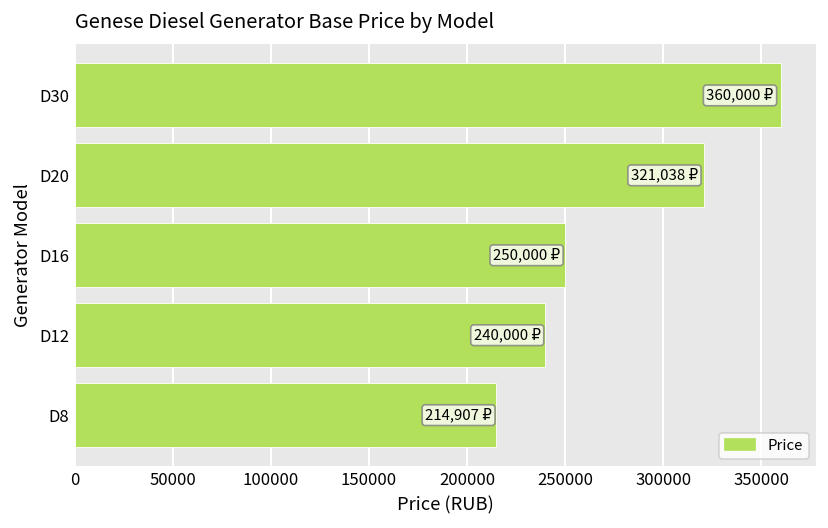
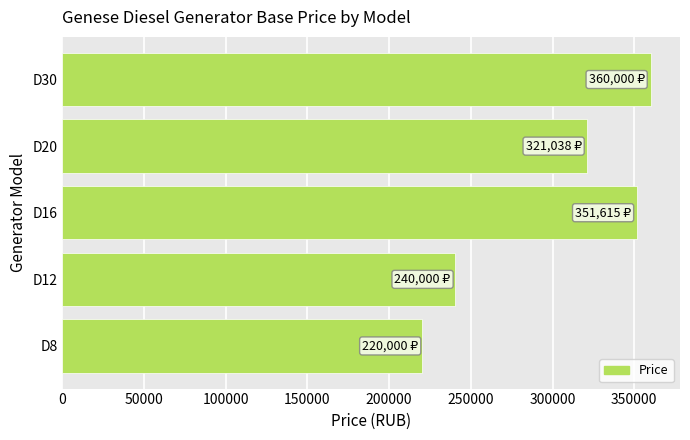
D16: 250,000 -> 351,615
D8: 214,907 -> 220,000
